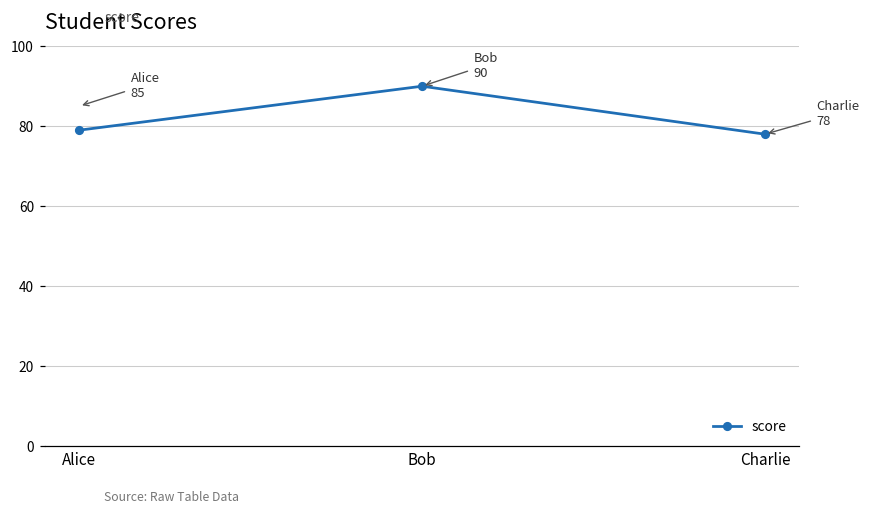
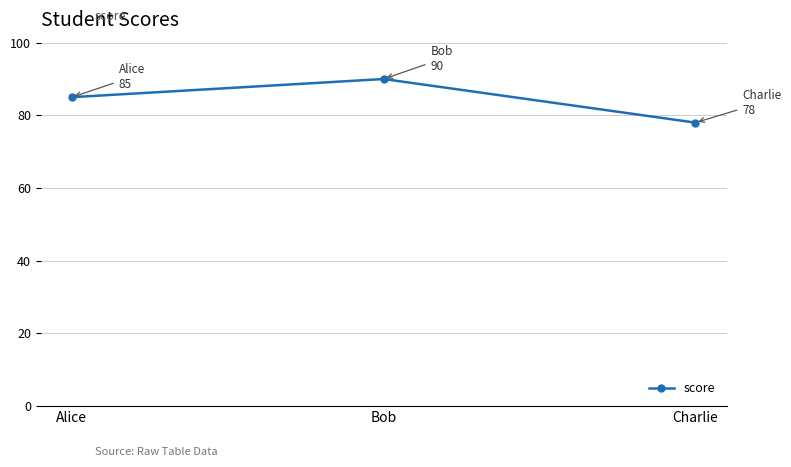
Alice: 79 -> 85
